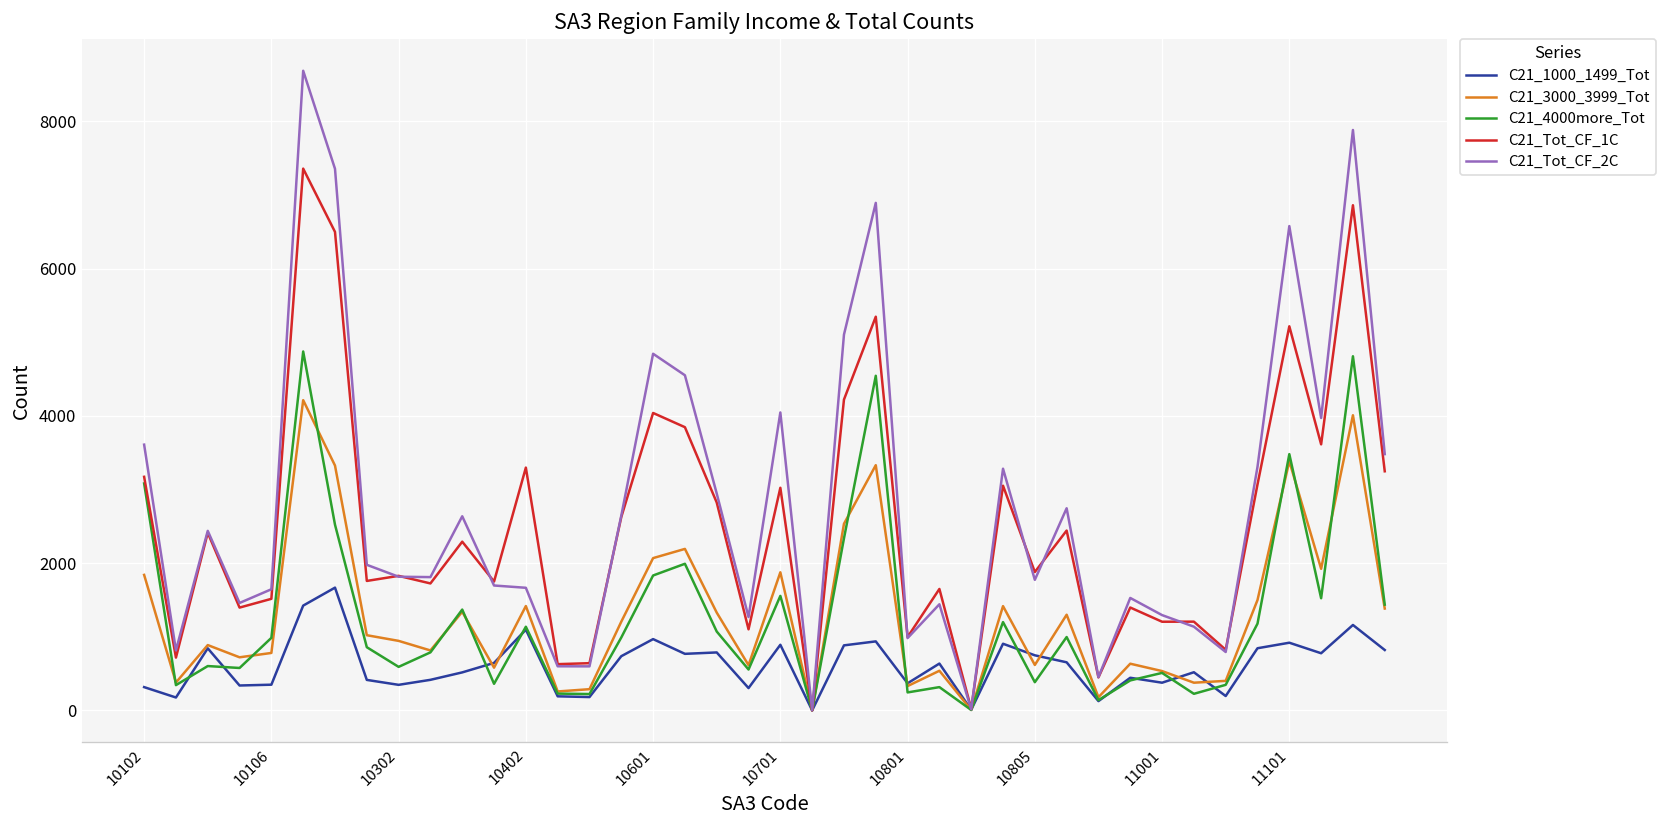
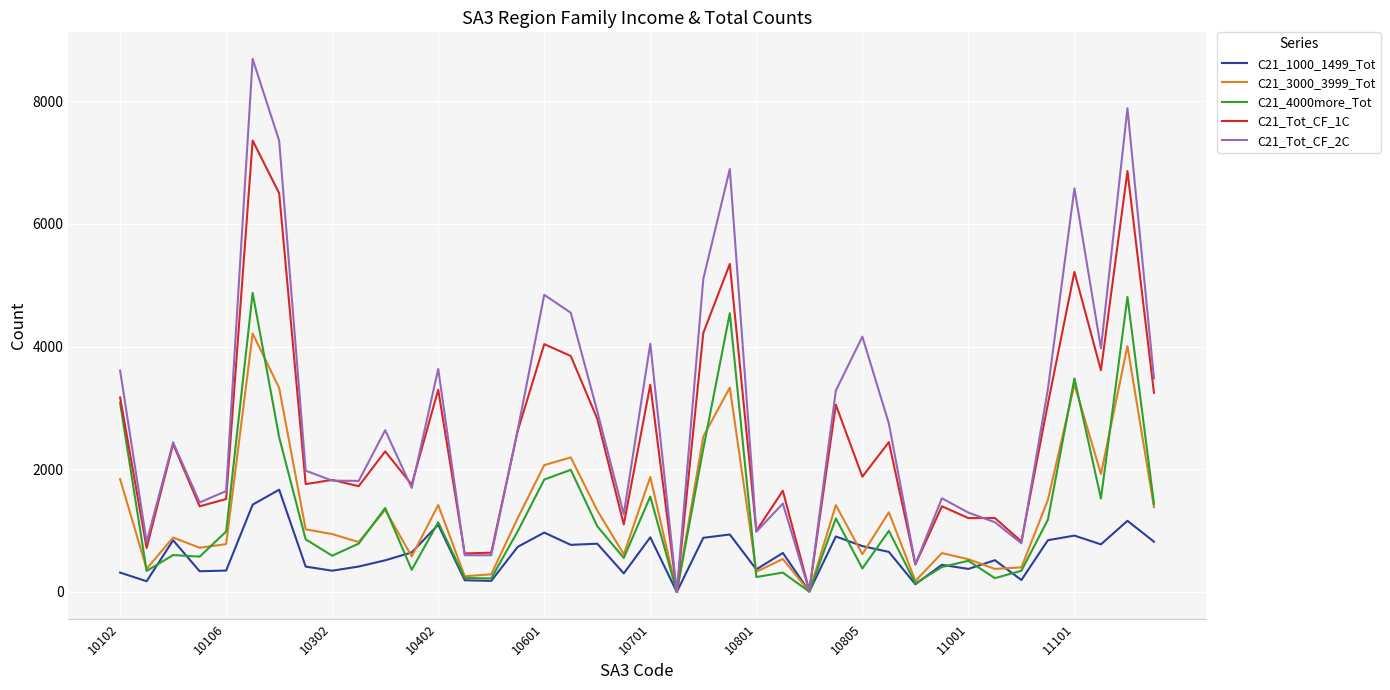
C21_Tot_CF_2C, 10402: 1700 -> 3600
C21_Tot_CF_1C, 10701: 3000 -> 3400
C21_Tot_CF_2C, 10805: 1800 -> 4200
